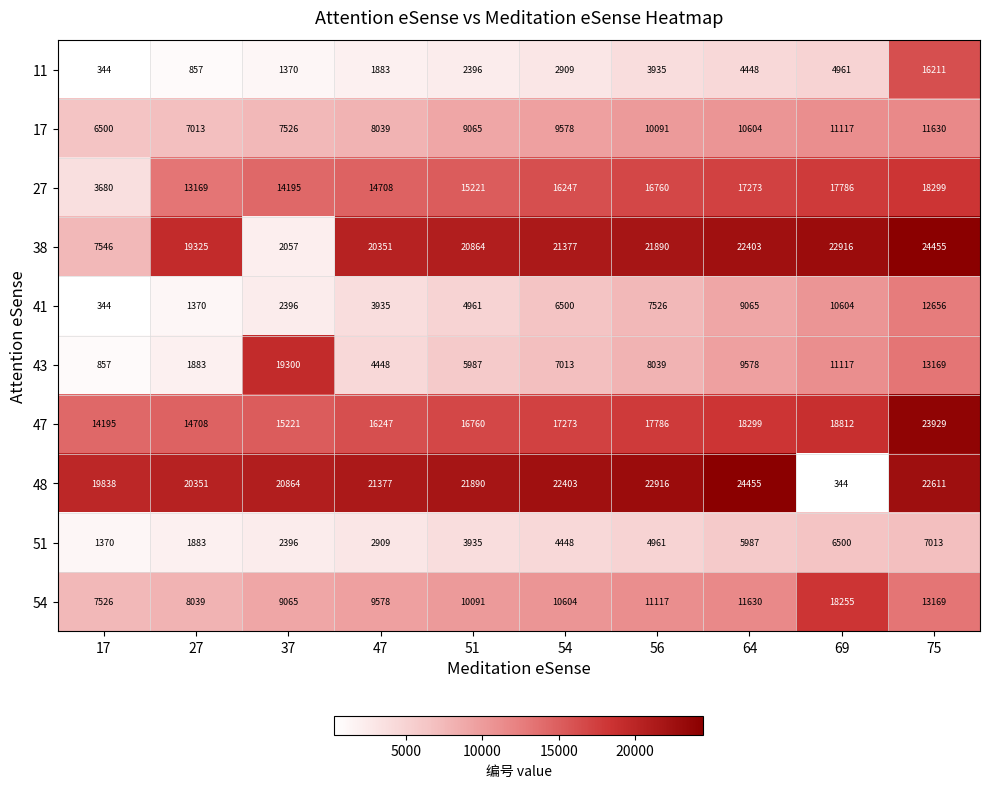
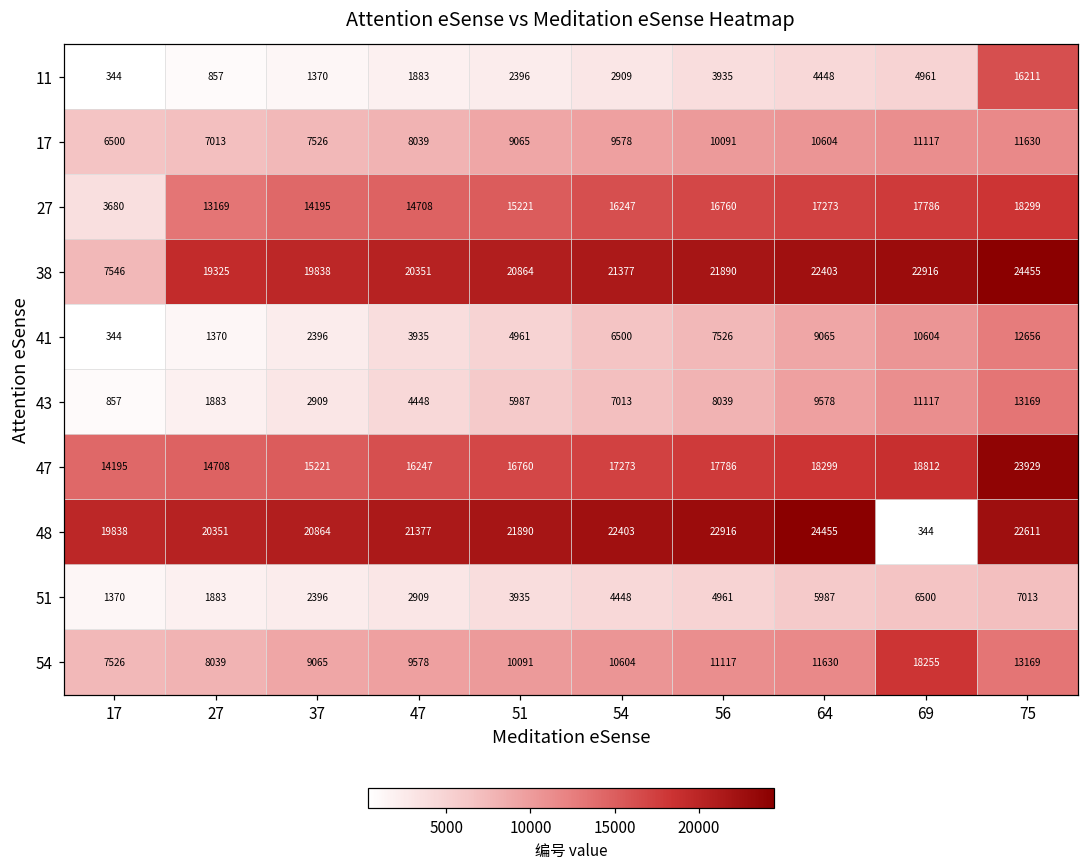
38, 37: 2057 -> 19838
43, 37: 19300 -> 2909
